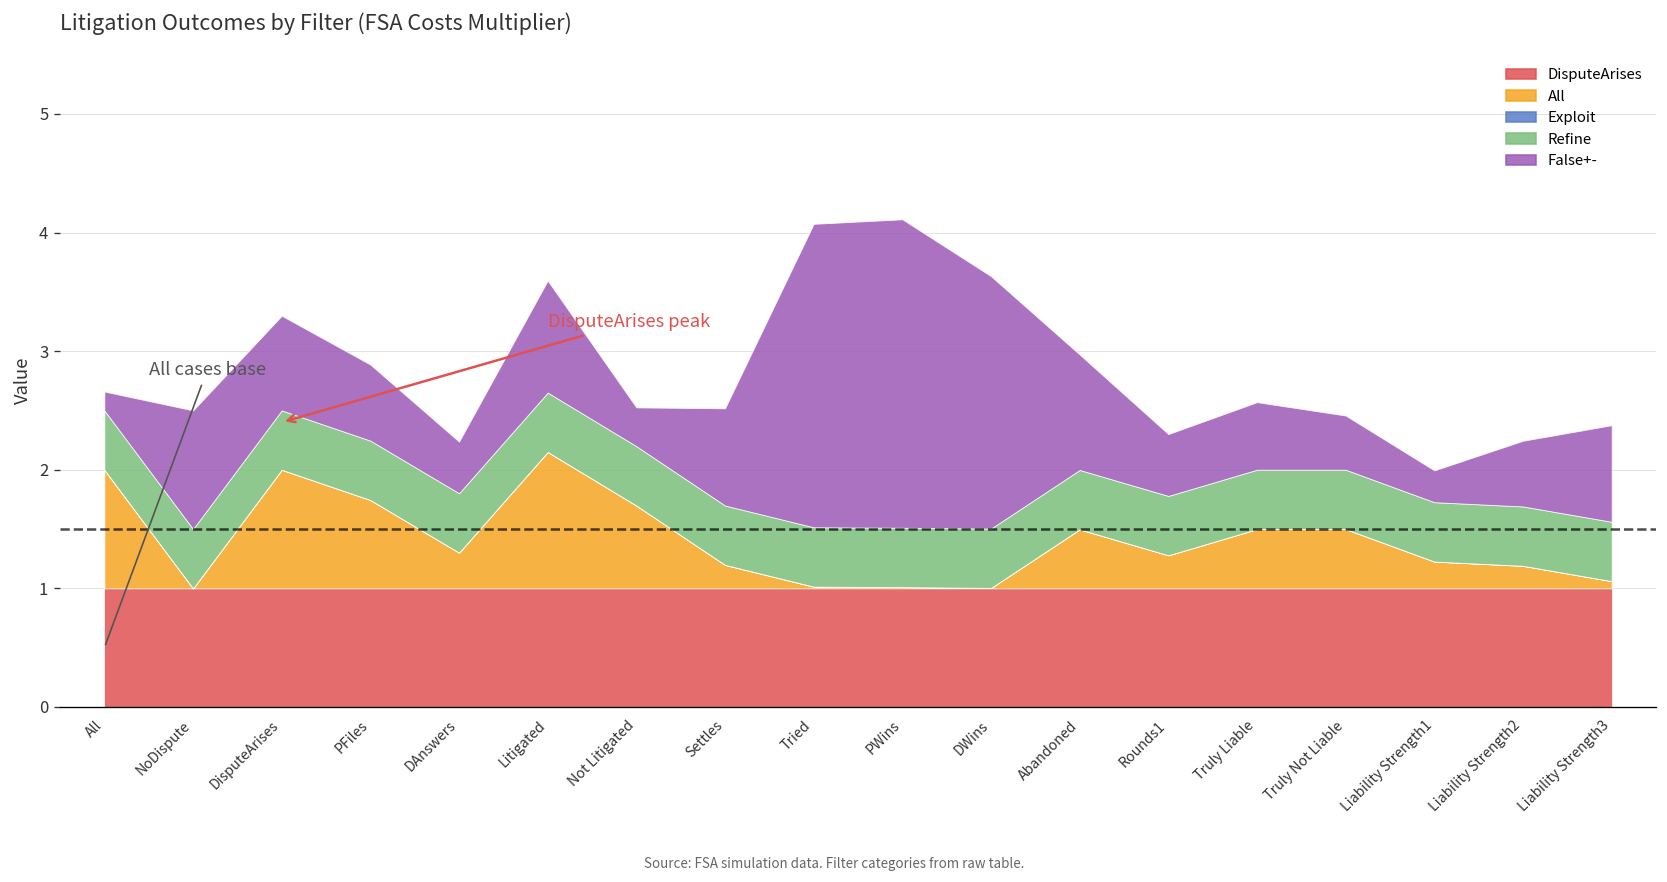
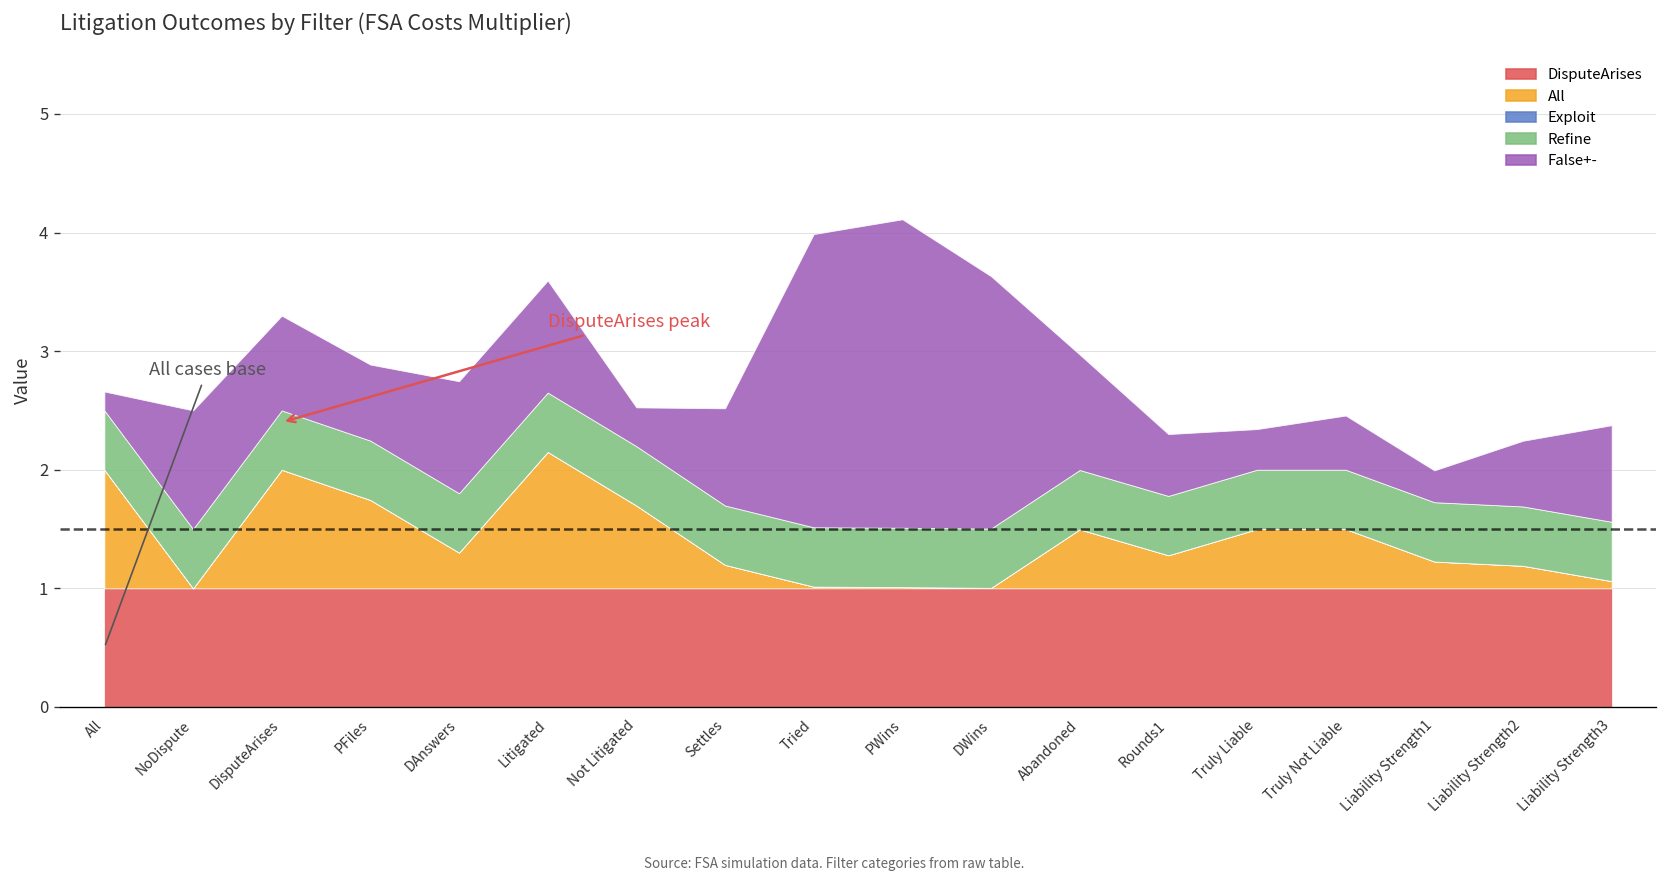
False+-, DAnswers: 0.4 -> 0.9
False+-, Tried: 2.6 -> 2.5
False+-, Truly Liable: 0.6 -> 0.3
